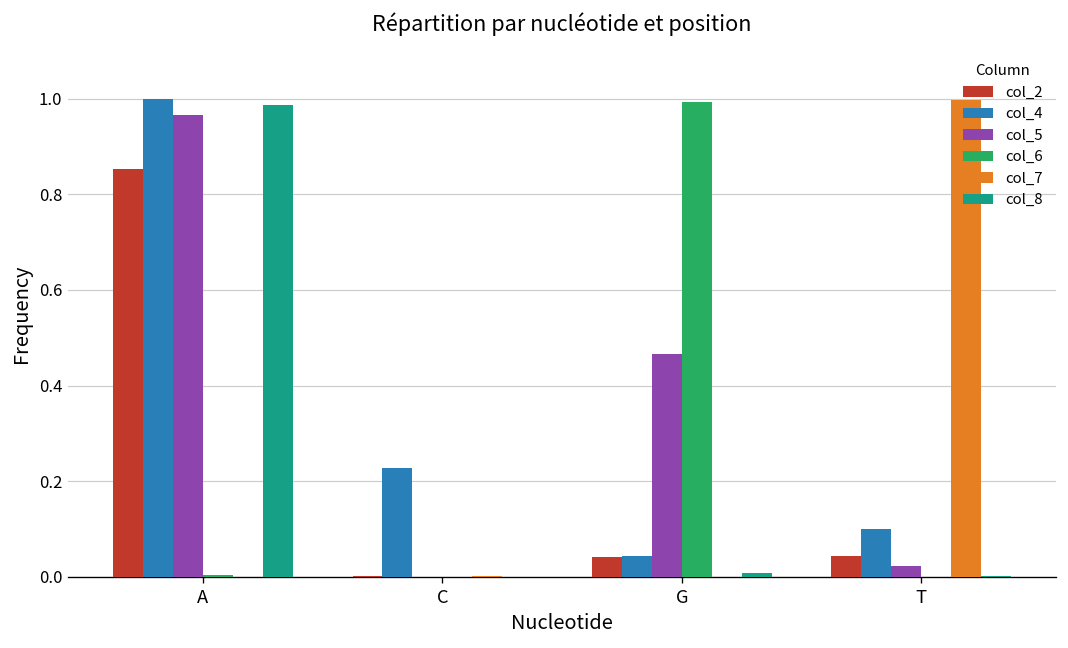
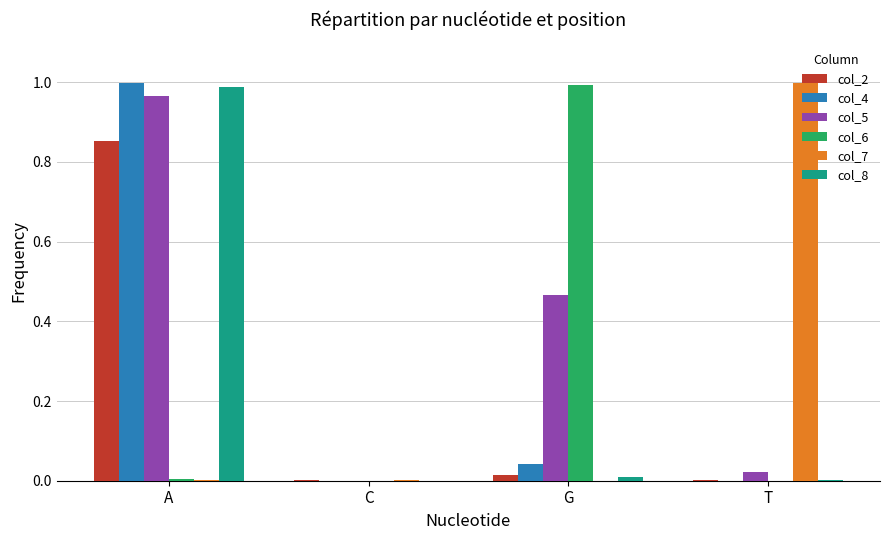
col_4, C: 0.23 -> 0.00
col_2, G: 0.04 -> 0.01
col_2, T: 0.04 -> 0.00
col_4, T: 0.1 -> 0.0
